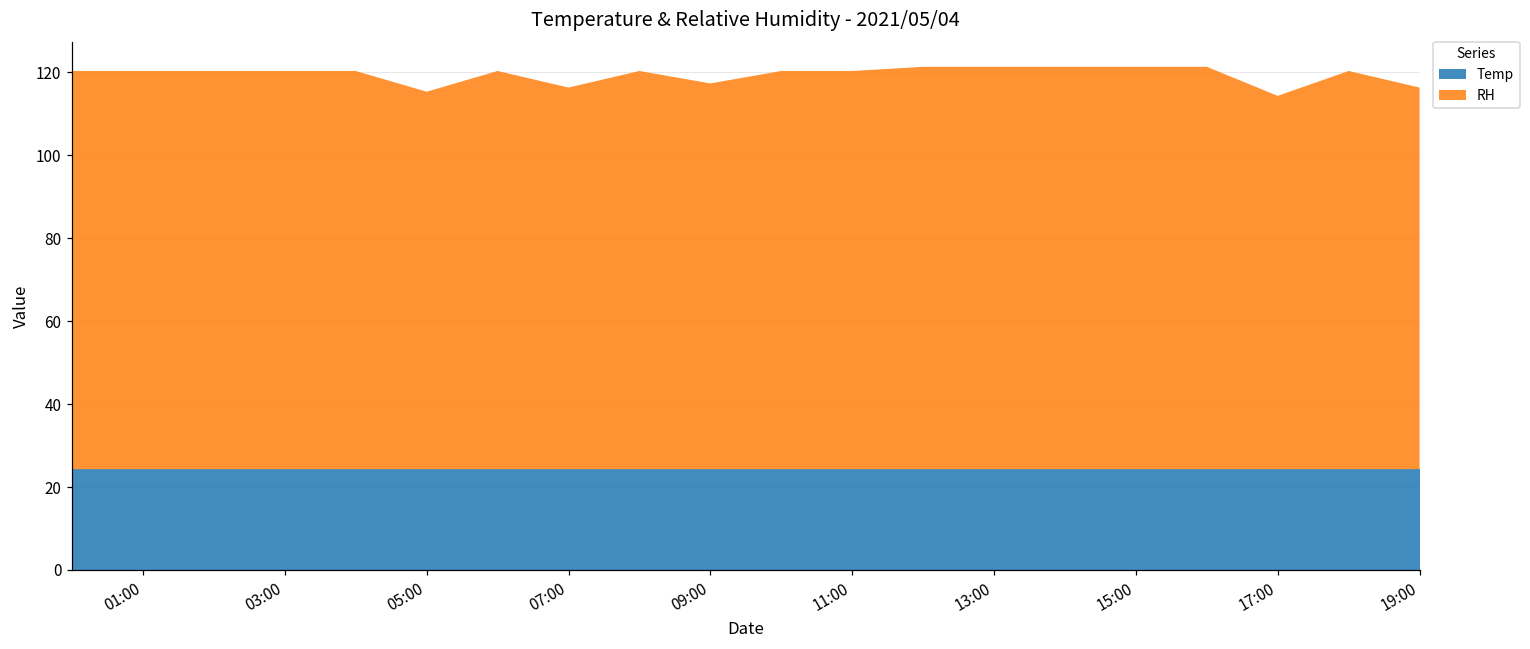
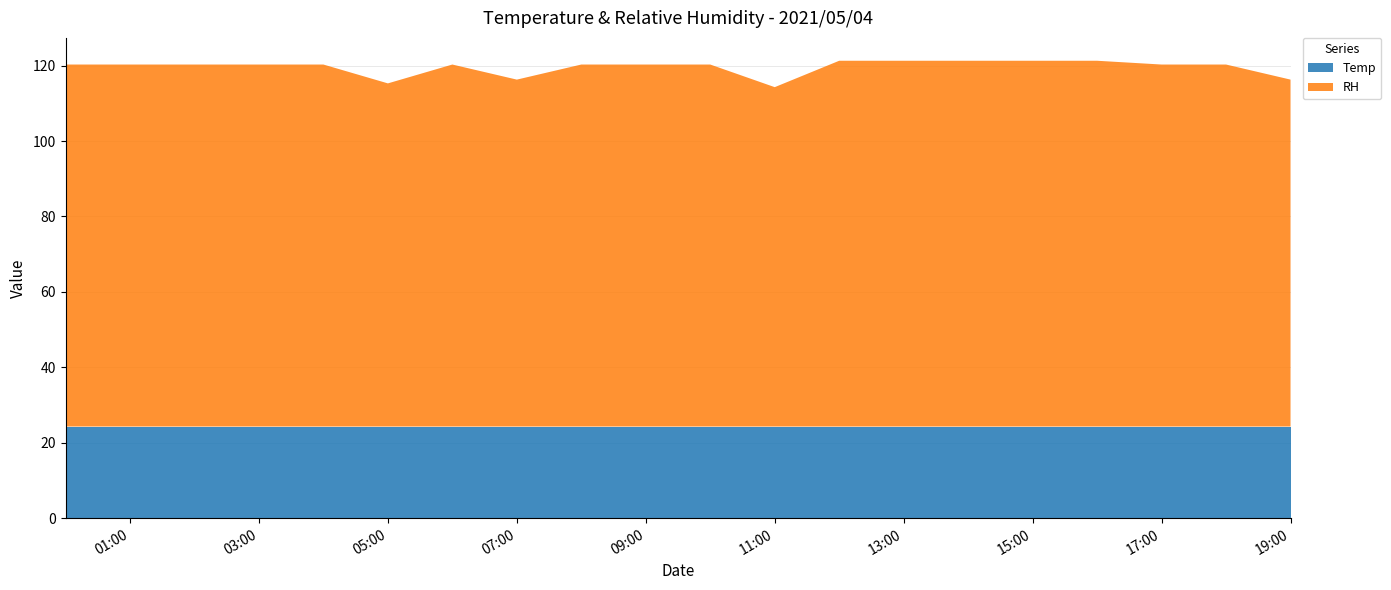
RH, 09:00: 93 -> 96
RH, 11:00: 96 -> 90
RH, 17:00: 90 -> 96
